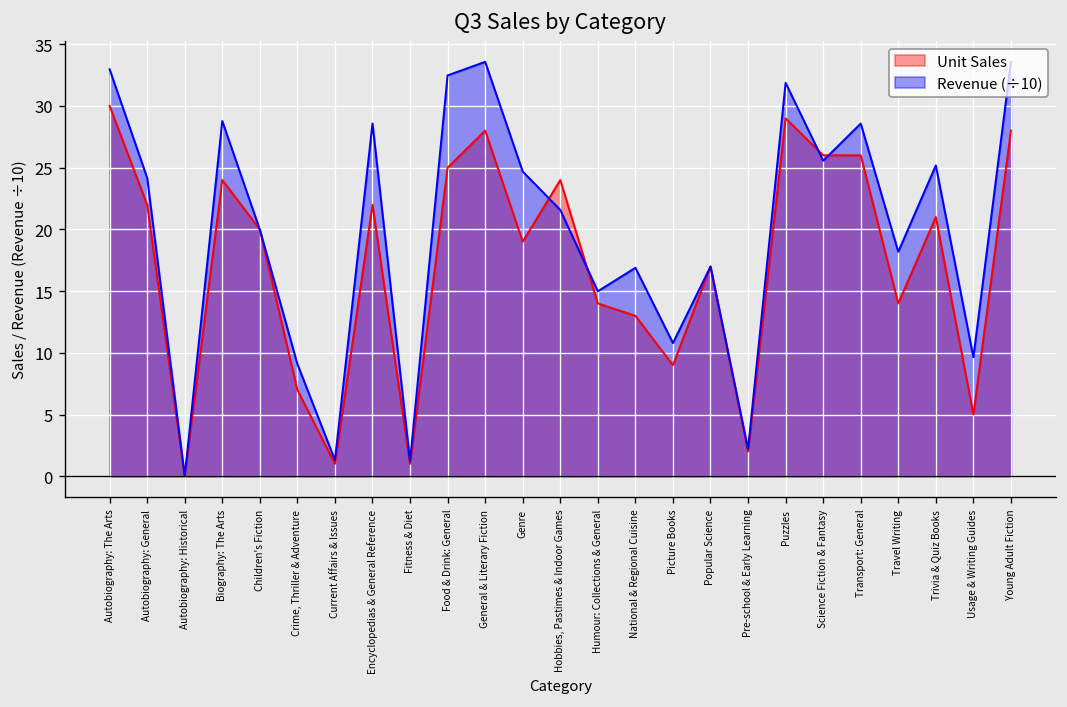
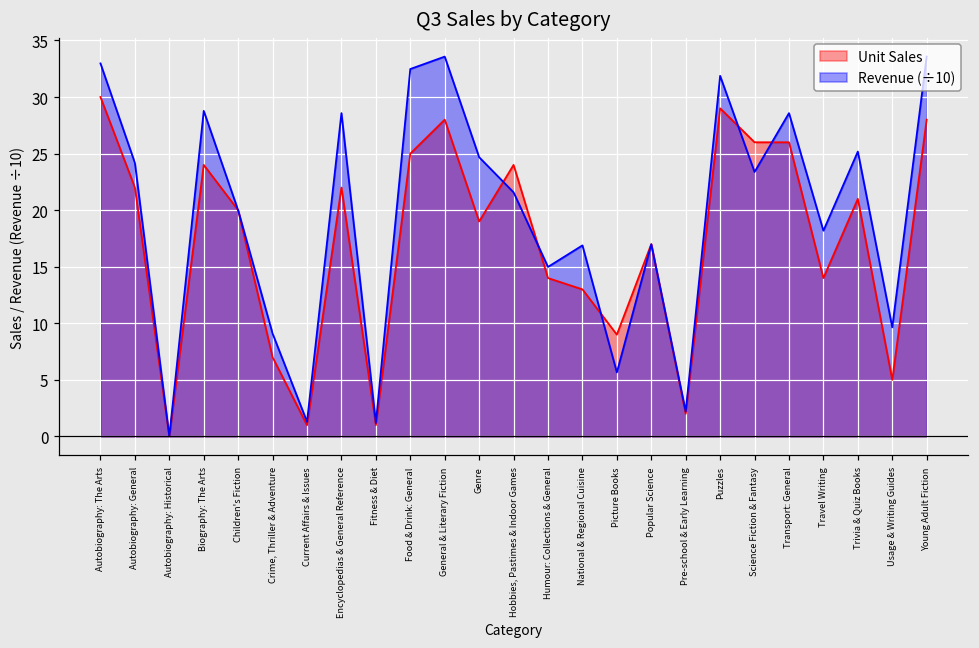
Revenue (÷10), Picture Books: 10.8 -> 5.7
Revenue (÷10), Science Fiction & Fantasy: 25.6 -> 23.4
